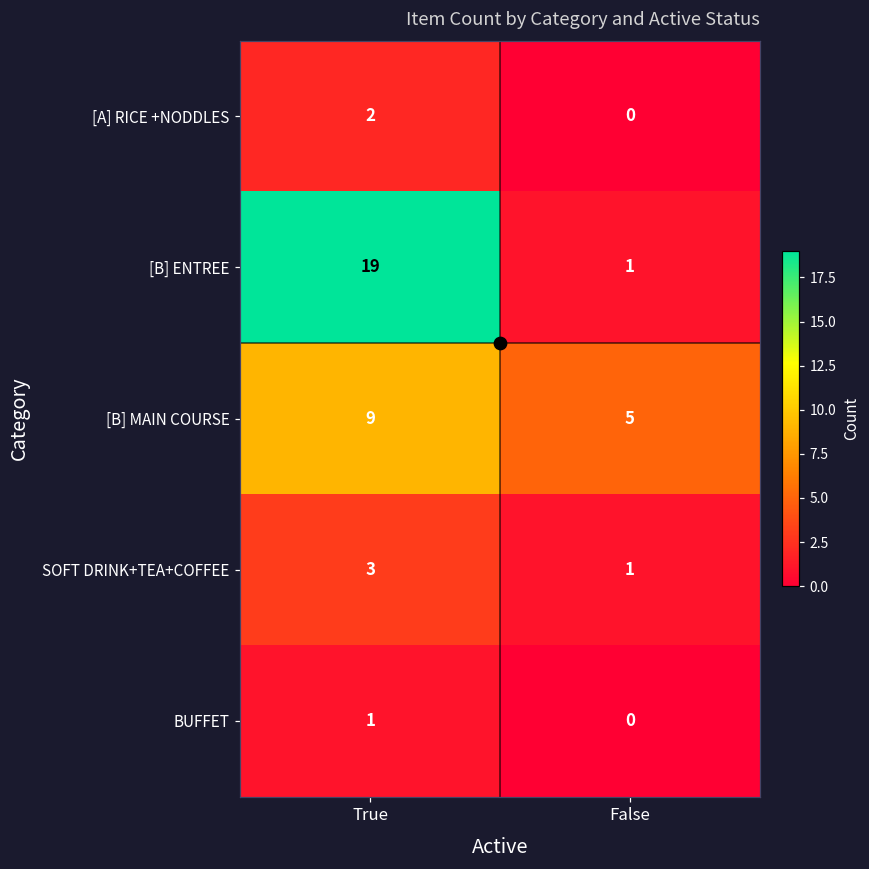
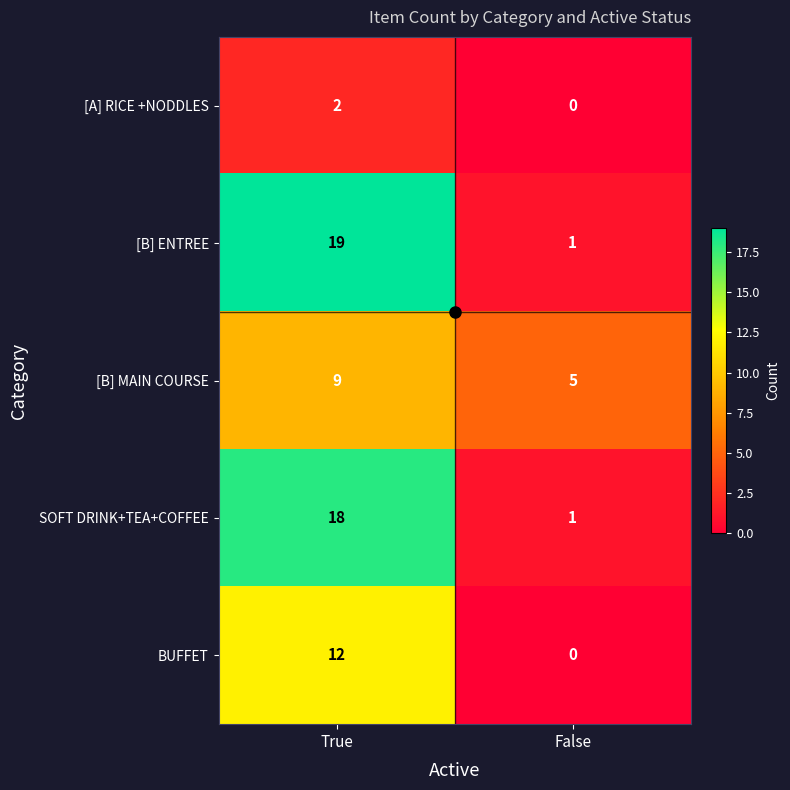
SOFT DRINK+TEA+COFFEE, True: 3 -> 18
BUFFET, True: 1 -> 12
